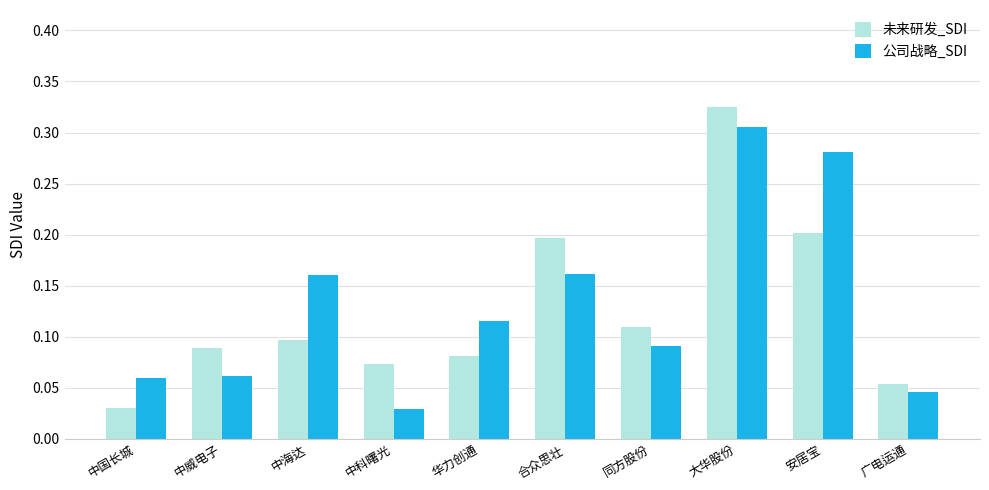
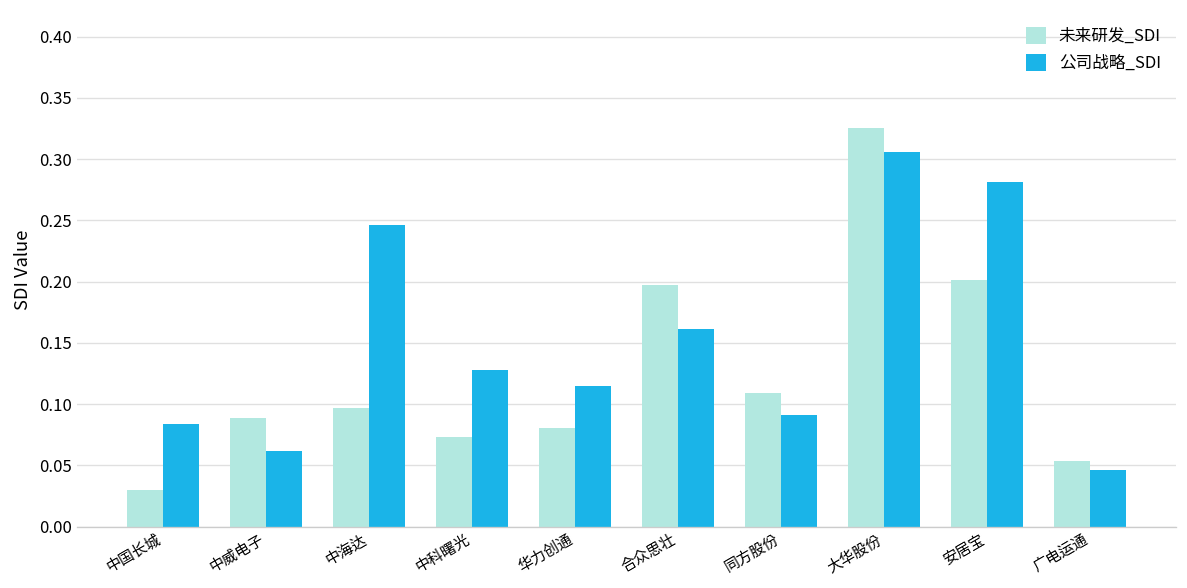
公司战略_SDI, 中国长城: 0.059 -> 0.084
公司战略_SDI, 中海达: 0.161 -> 0.246
公司战略_SDI, 中科曙光: 0.030 -> 0.128
